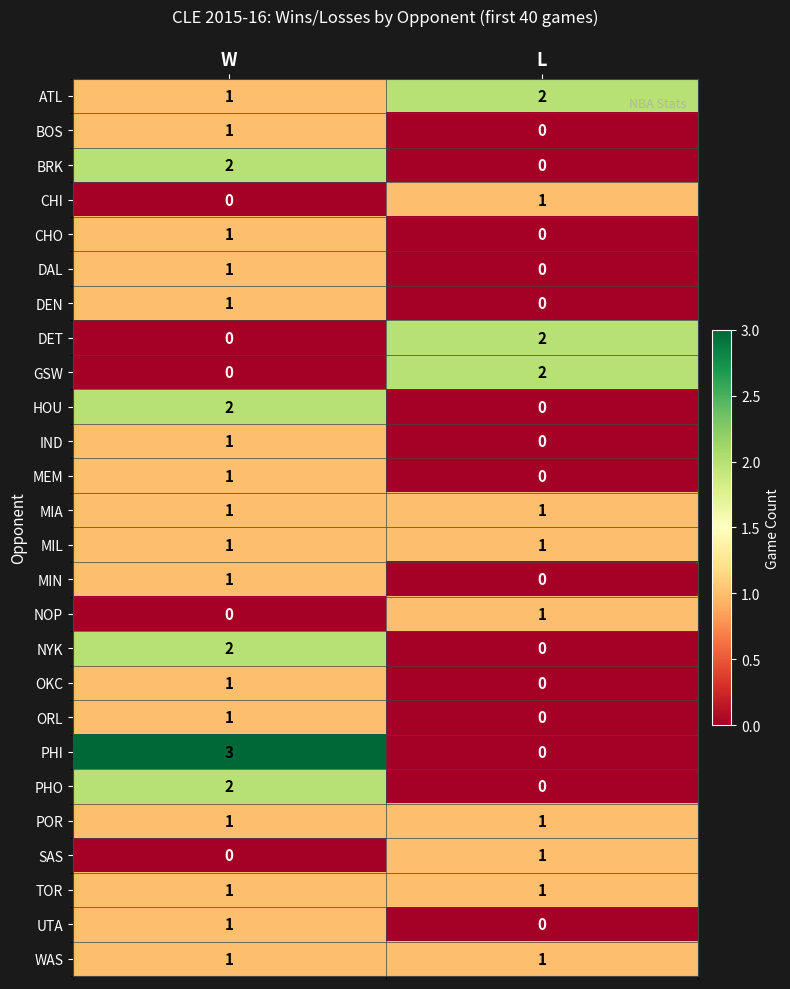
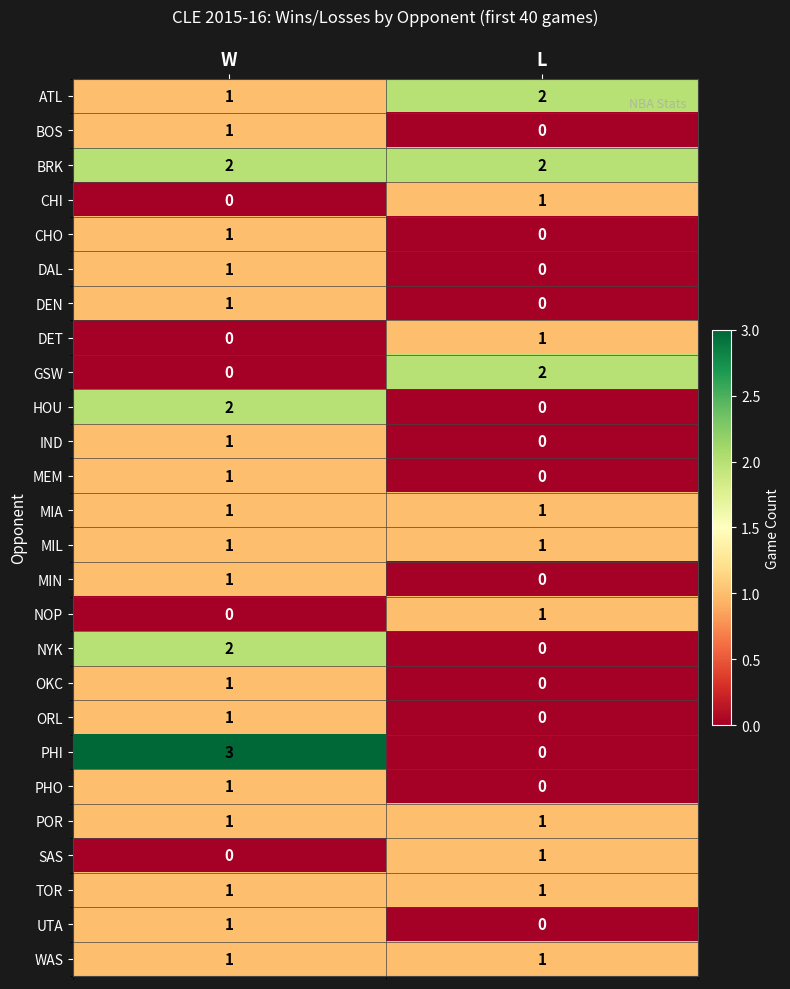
BRK, L: 0 -> 2
DET, L: 2 -> 1
PHO, W: 2 -> 1
